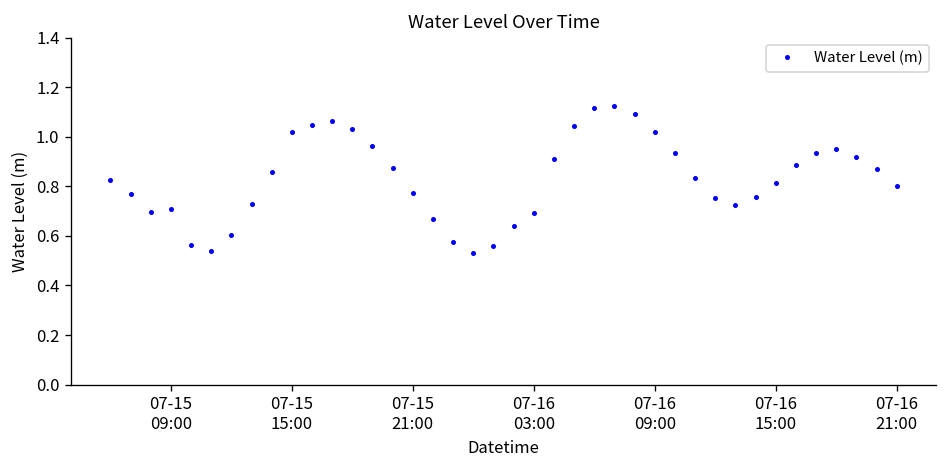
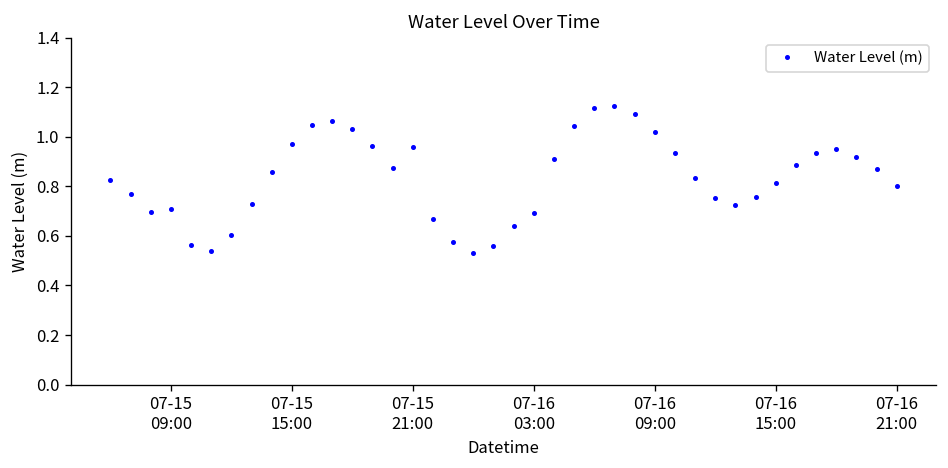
07-15 15:00: 1.02 -> 0.97
07-15 21:00: 0.77 -> 0.96
